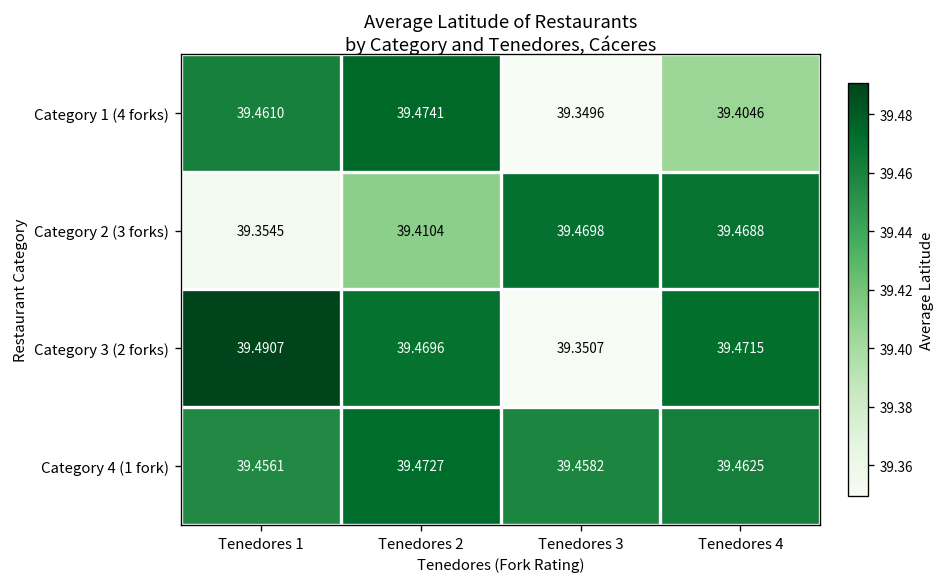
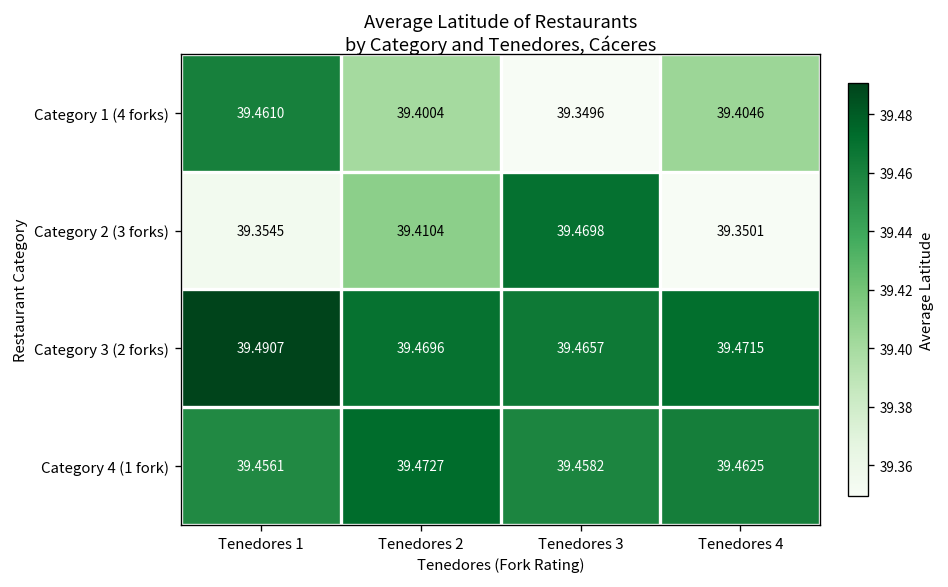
Category 1 (4 forks), Tenedores 2: 39.4741 -> 39.4004
Category 2 (3 forks), Tenedores 4: 39.4688 -> 39.3501
Category 3 (2 forks), Tenedores 3: 39.3507 -> 39.4657
